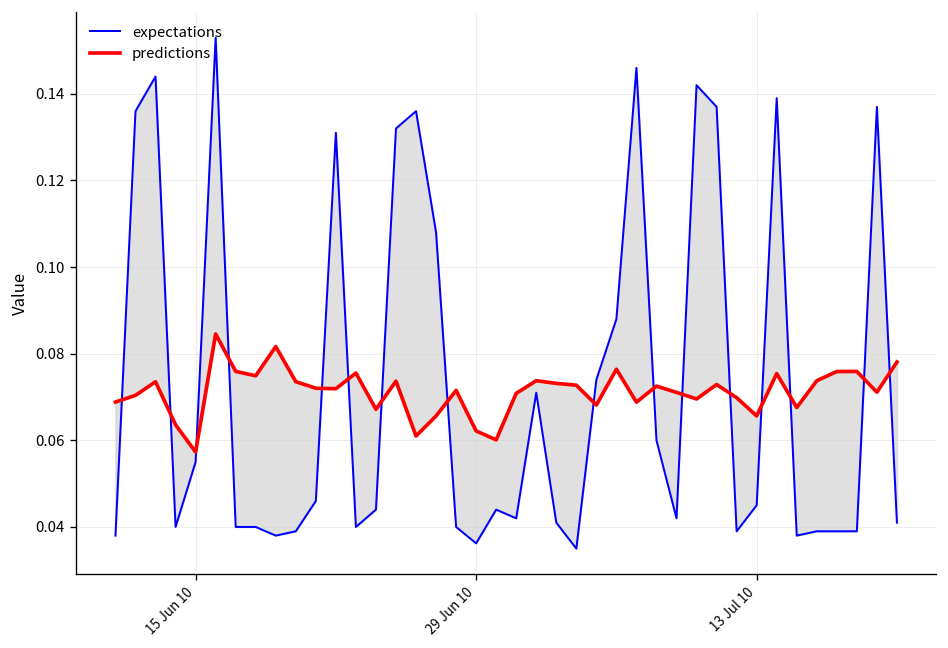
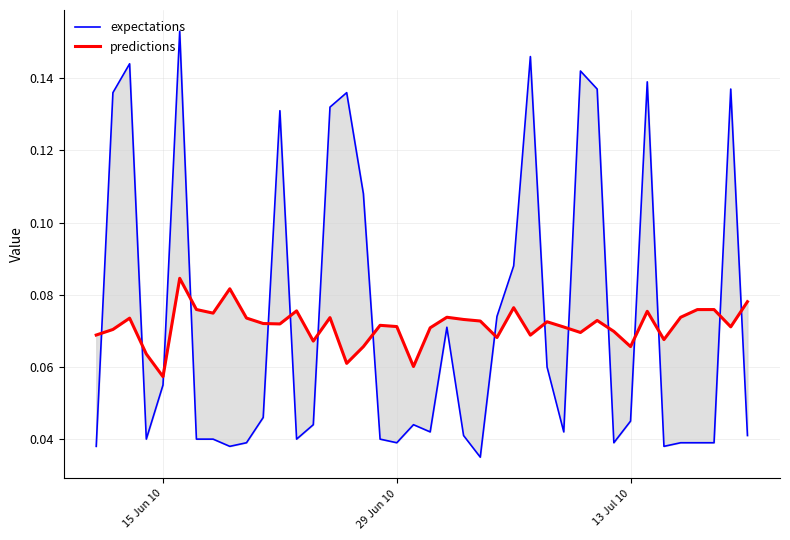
expectations, 29 Jun 10: 0.036 -> 0.039
predictions, 29 Jun 10: 0.062 -> 0.071
